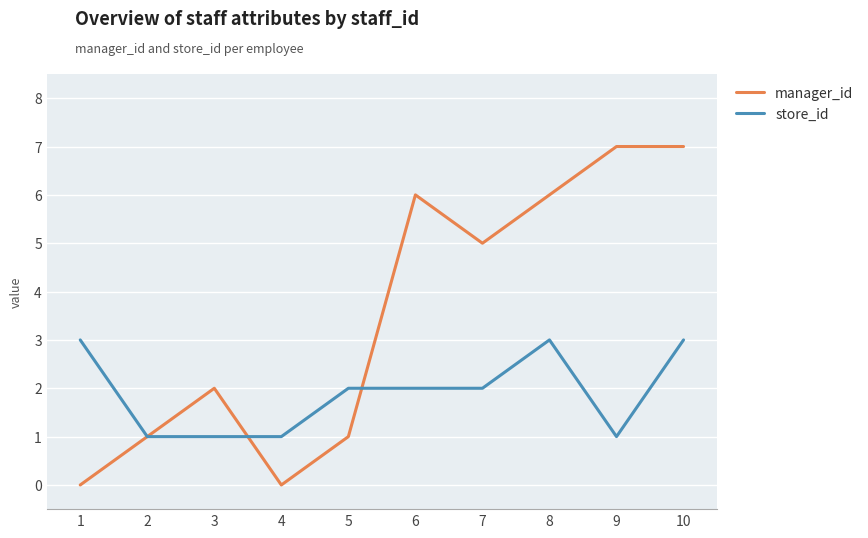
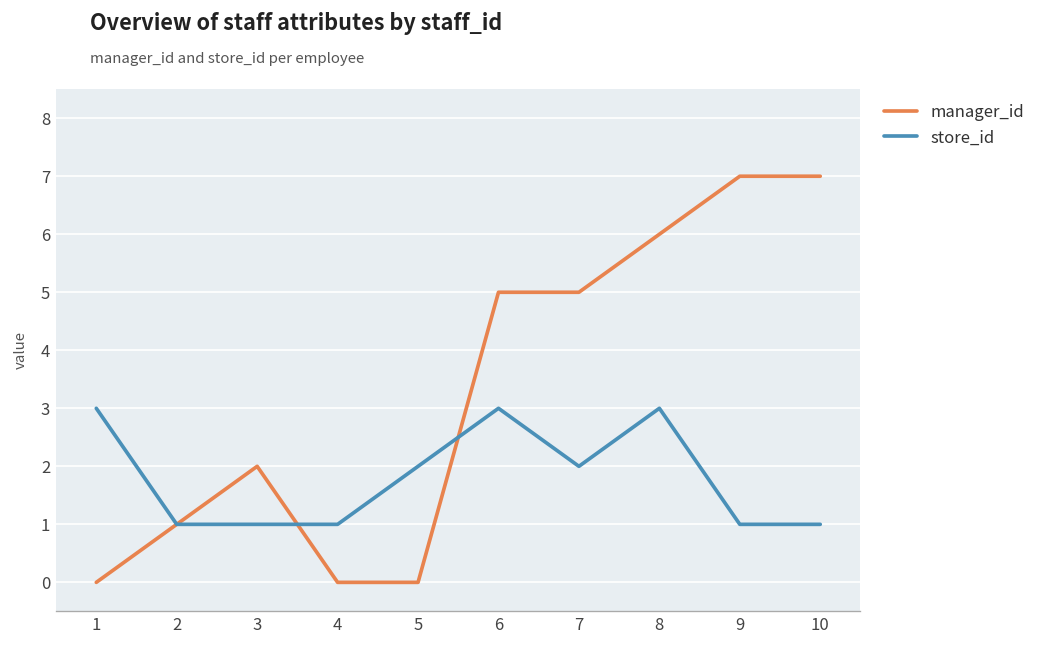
manager_id, 5: 1 -> 0
manager_id, 6: 6 -> 5
store_id, 6: 2 -> 3
store_id, 10: 3 -> 1
